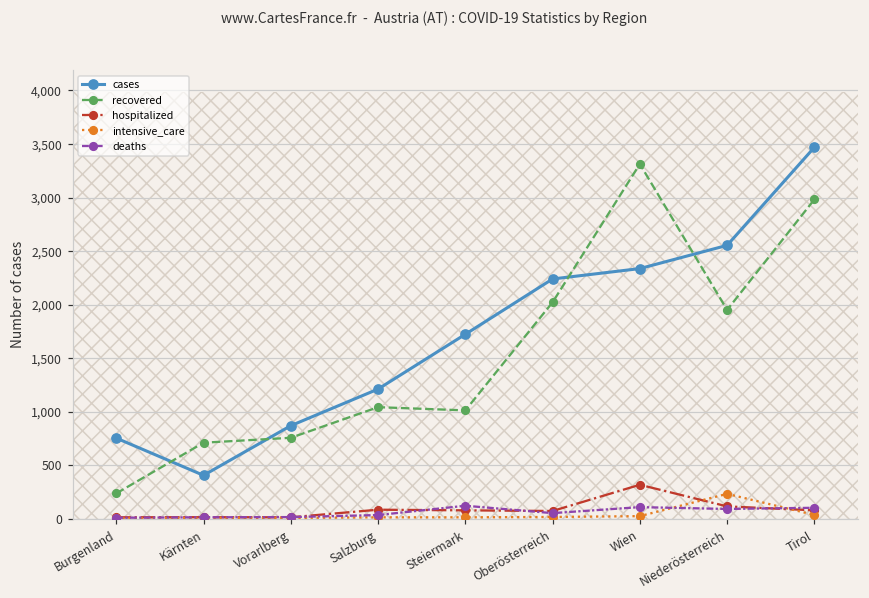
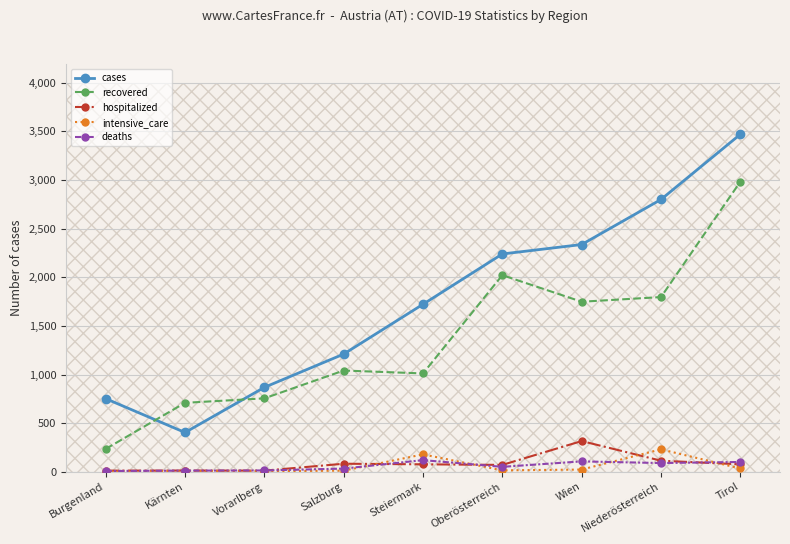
intensive_care, Steiermark: 0 -> 200
recovered, Wien: 3,300 -> 1,700
cases, Niederösterreich: 2,600 -> 2,800
recovered, Niederösterreich: 2,000 -> 1,800
